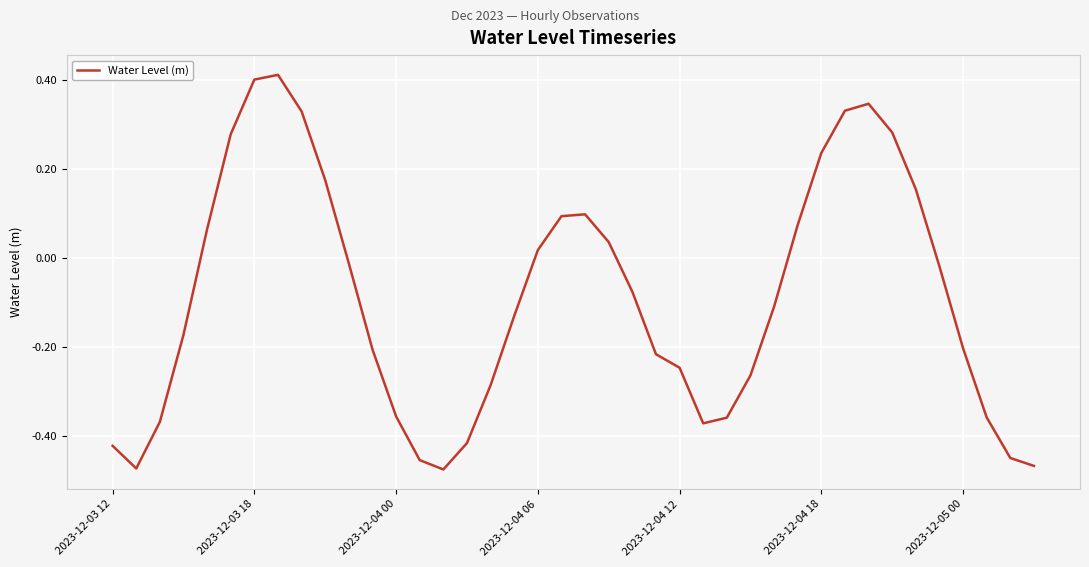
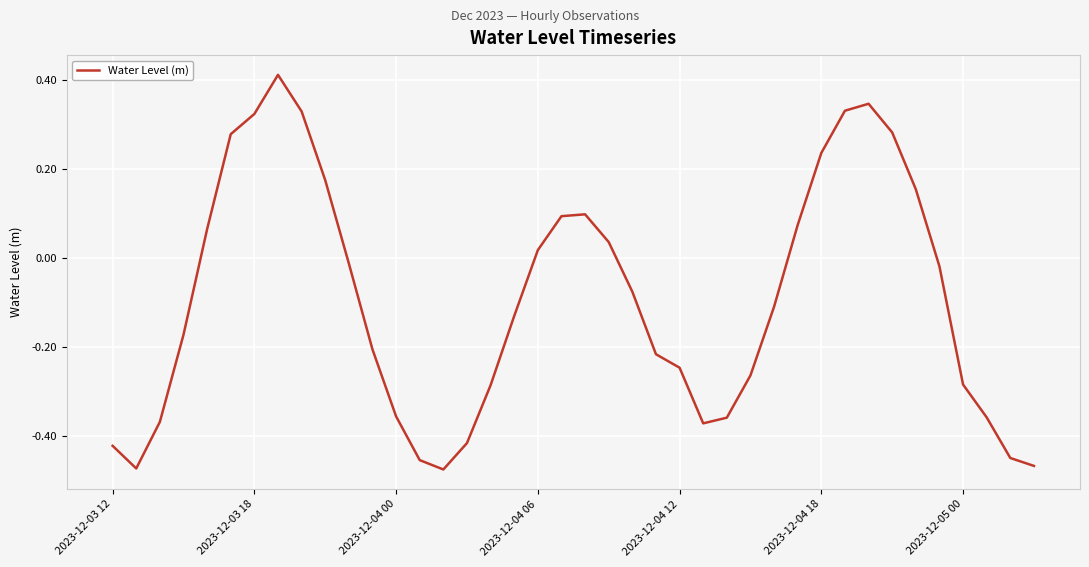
2023-12-03 18: 0.40 -> 0.32
2023-12-05 00: -0.20 -> -0.28
